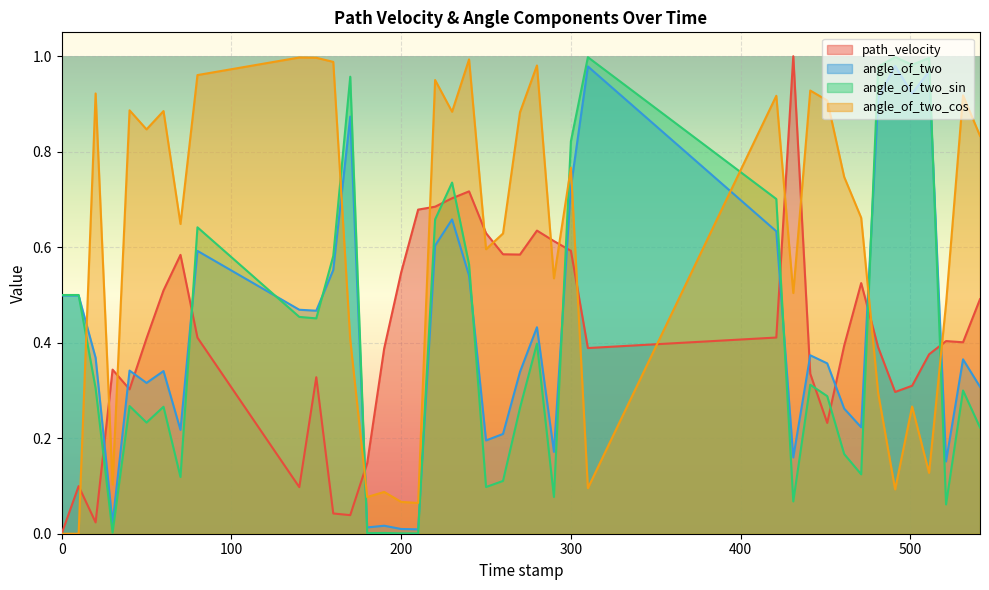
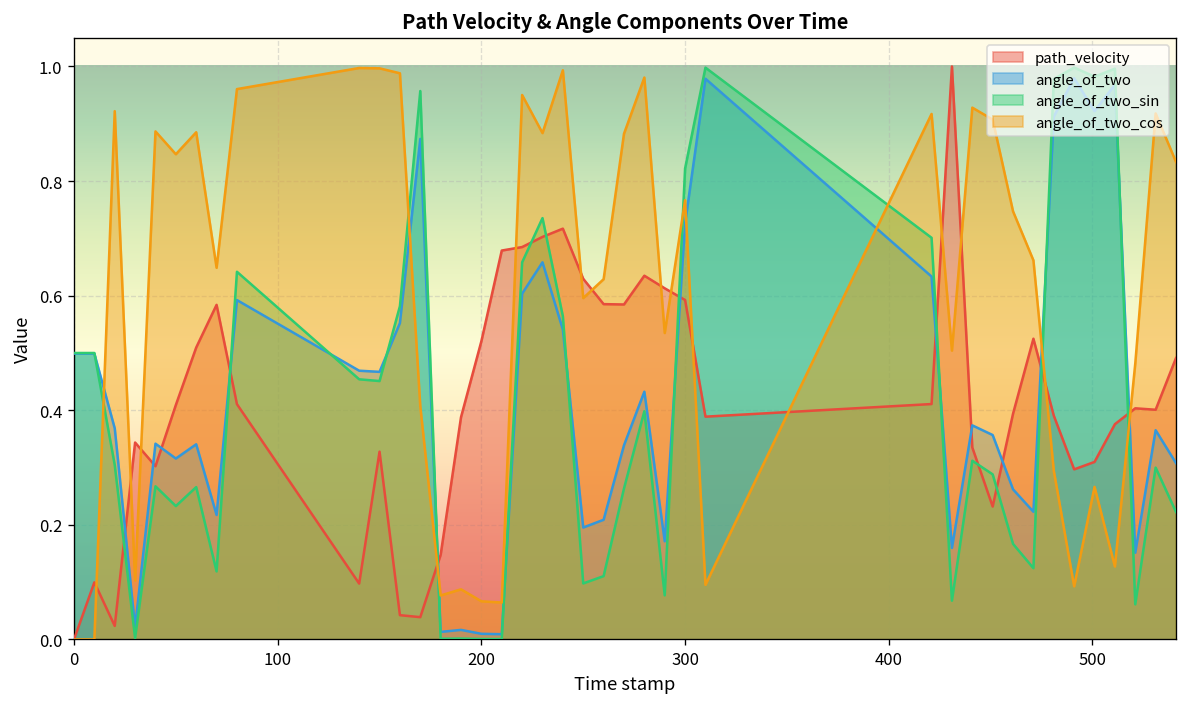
path_velocity, 200: 0.55 -> 0.52
